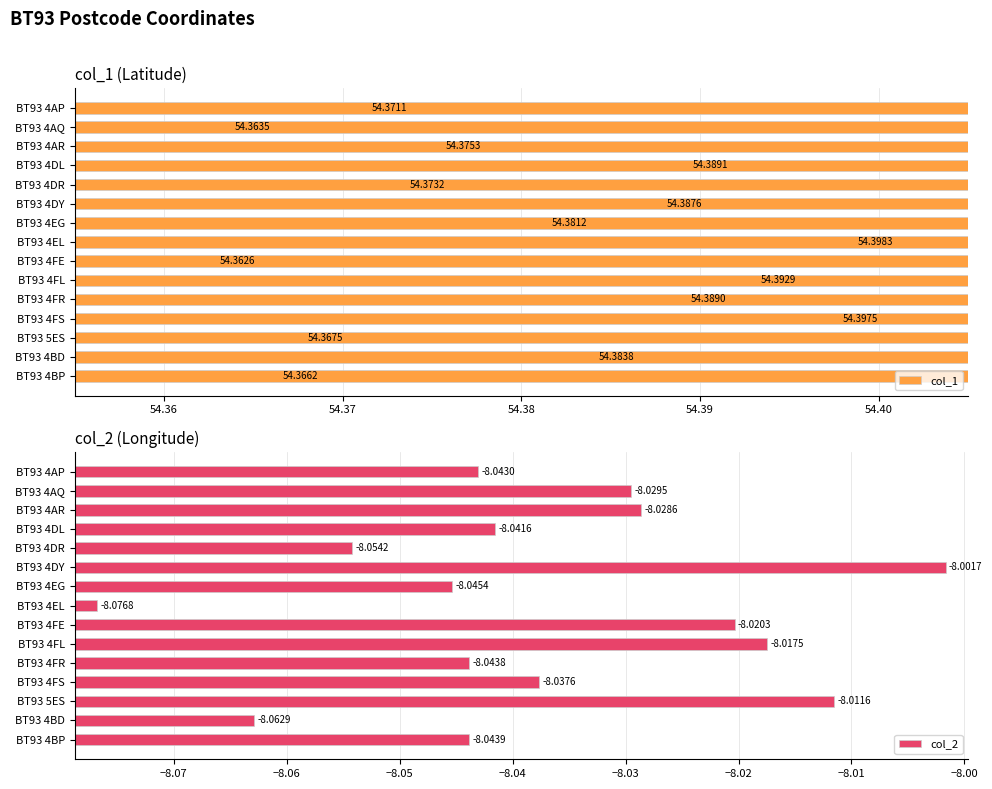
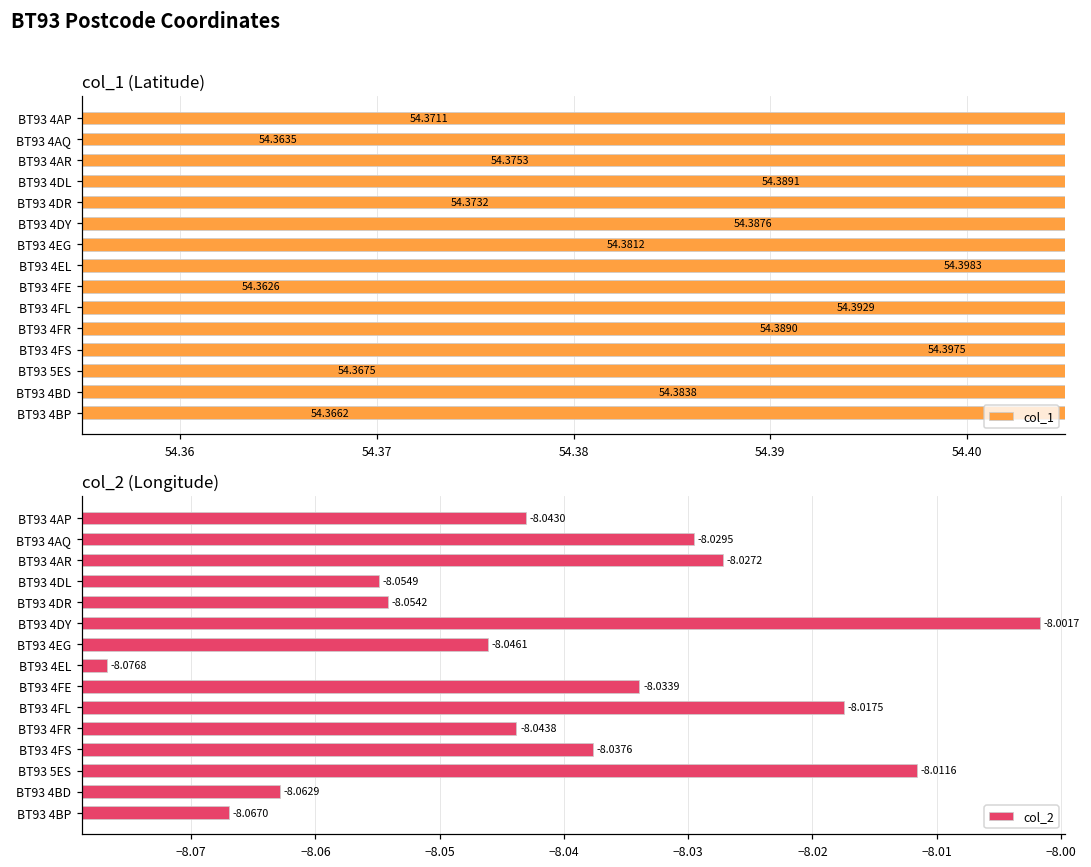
col_2 (Longitude), BT93 4AR: -8.0286 -> -8.0272
col_2 (Longitude), BT93 4DL: -8.0416 -> -8.0549
col_2 (Longitude), BT93 4EG: -8.0454 -> -8.0461
col_2 (Longitude), BT93 4FE: -8.0203 -> -8.0339
col_2 (Longitude), BT93 4BP: -8.0439 -> -8.0670
